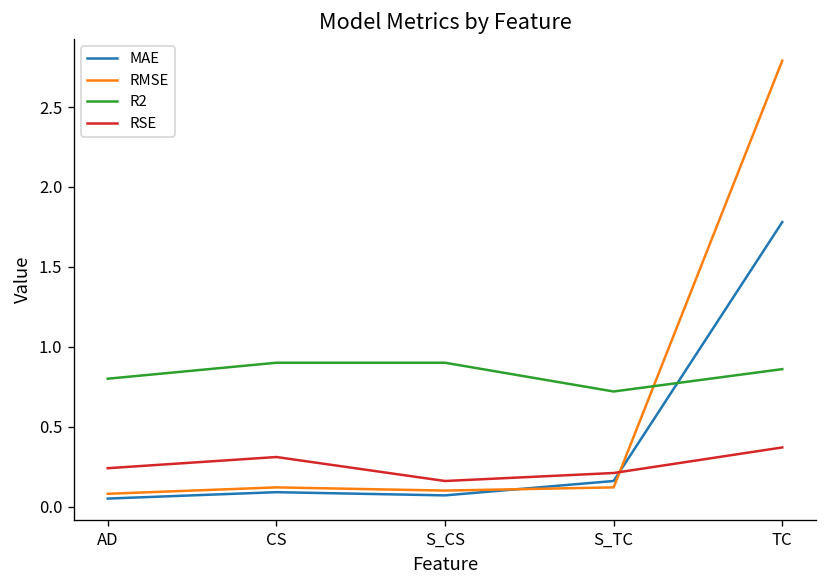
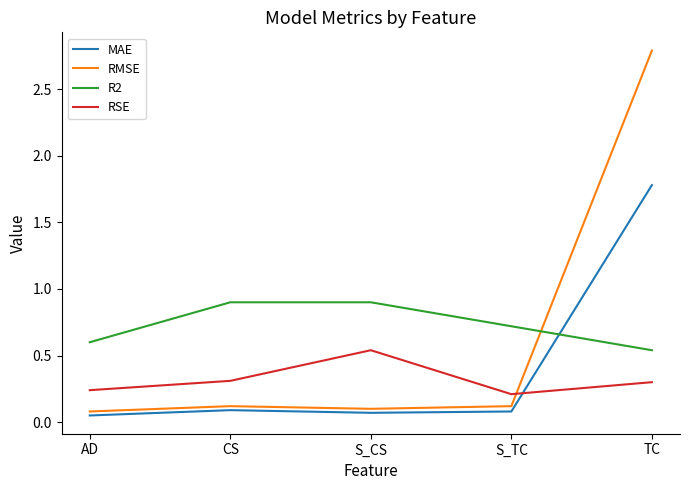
R2, AD: 0.8 -> 0.6
RSE, S_CS: 0.16 -> 0.54
MAE, S_TC: 0.16 -> 0.08
R2, TC: 0.86 -> 0.54
RSE, TC: 0.37 -> 0.30
